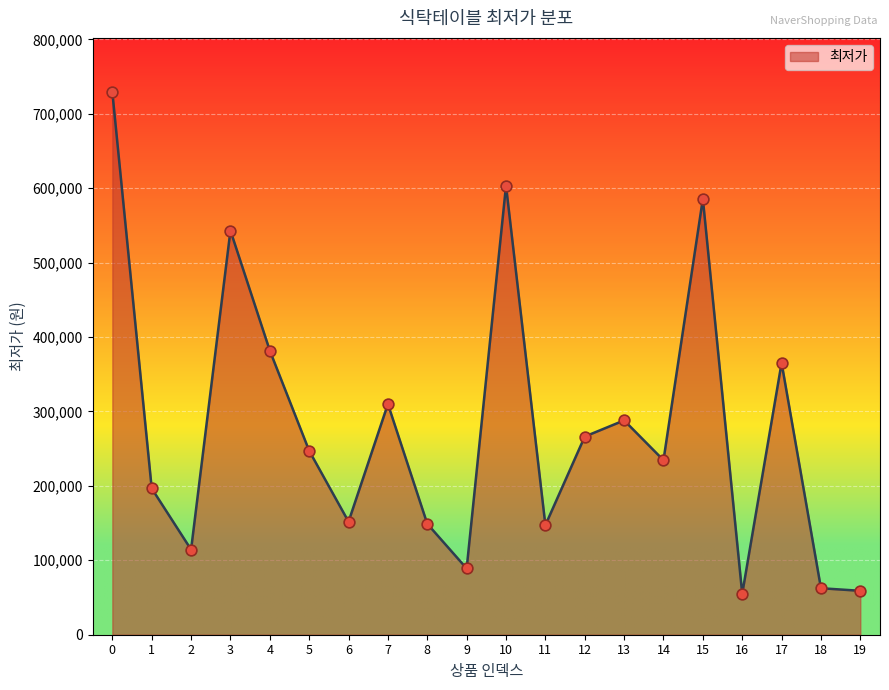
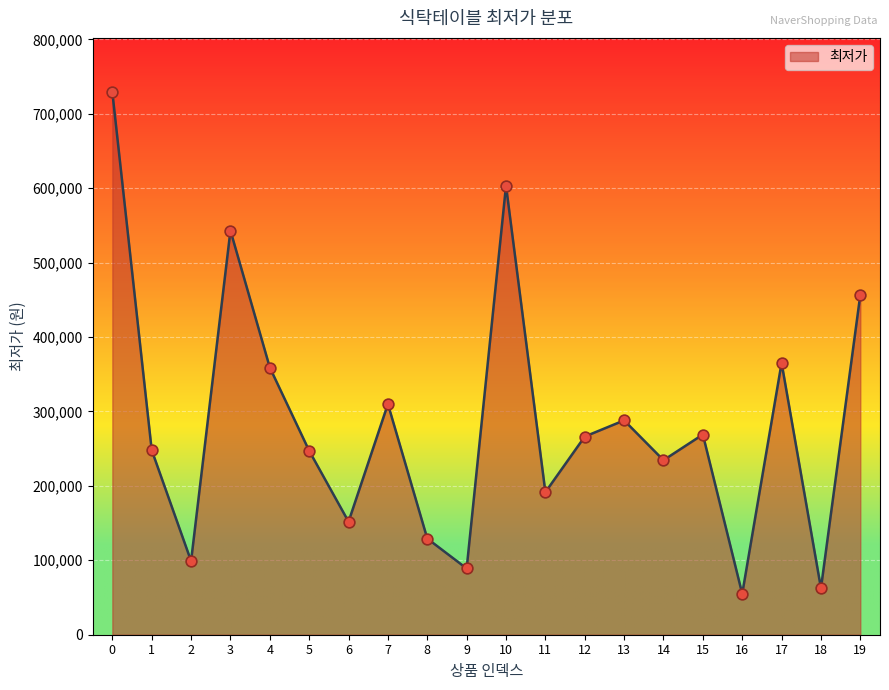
1: 200,000 -> 250,000
2: 110,000 -> 100,000
4: 380,000 -> 360,000
8: 150,000 -> 130,000
11: 150,000 -> 190,000
15: 590,000 -> 270,000
19: 60,000 -> 460,000
